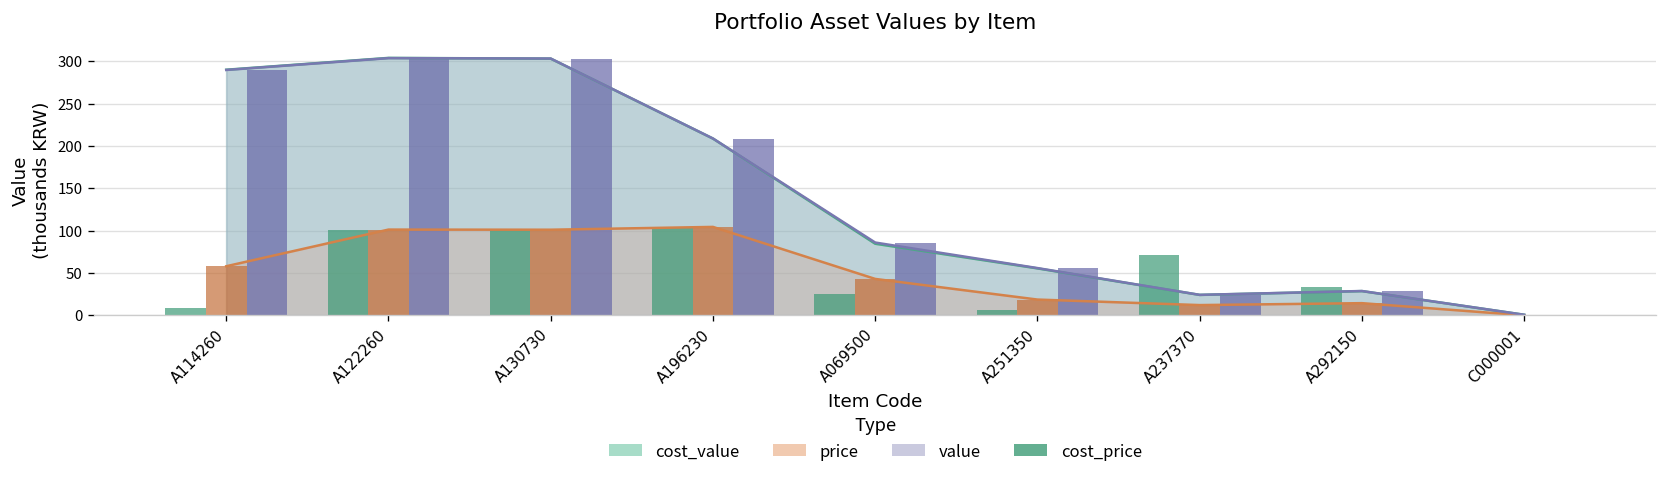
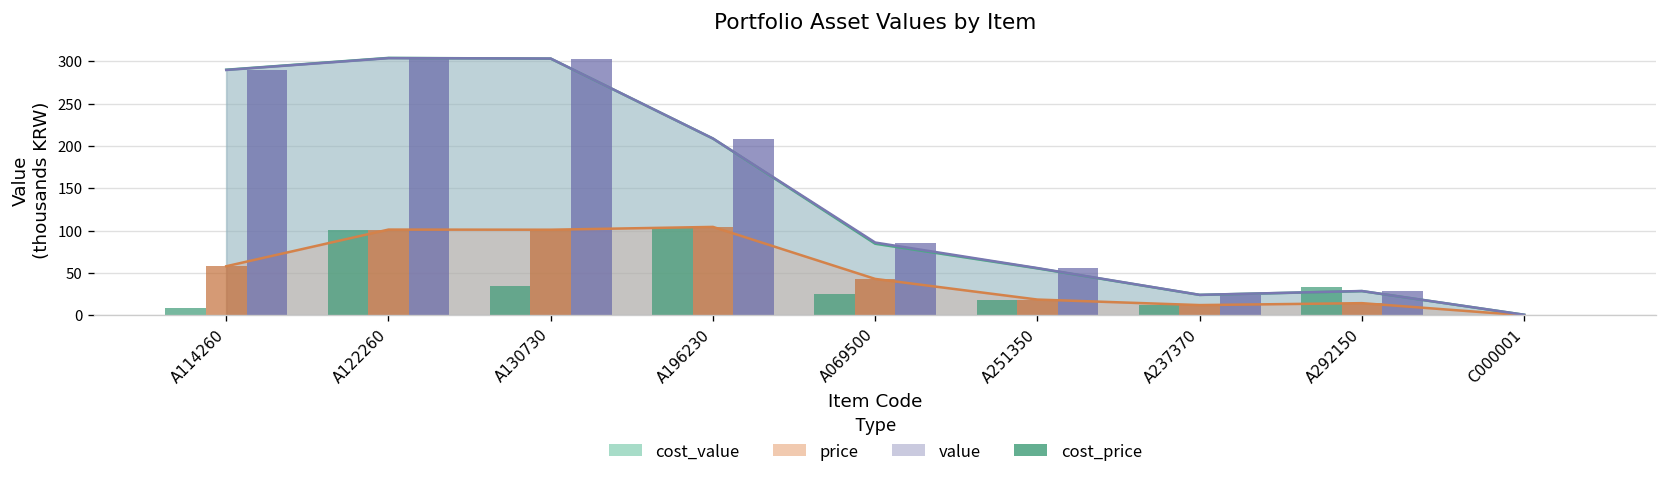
cost_price, A130730: 100 -> 30
cost_price, A251350: 10 -> 20
cost_price, A237370: 70 -> 10
